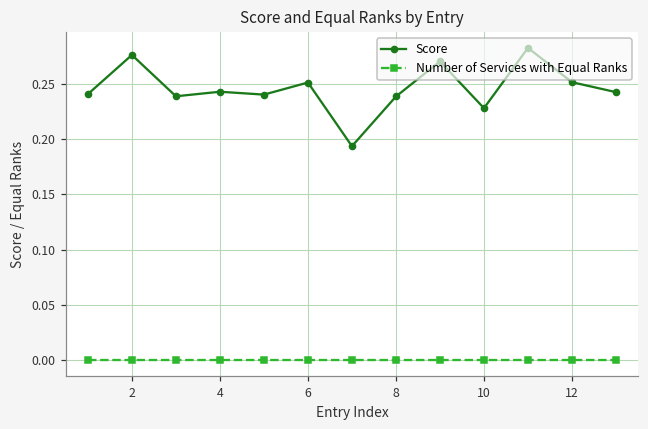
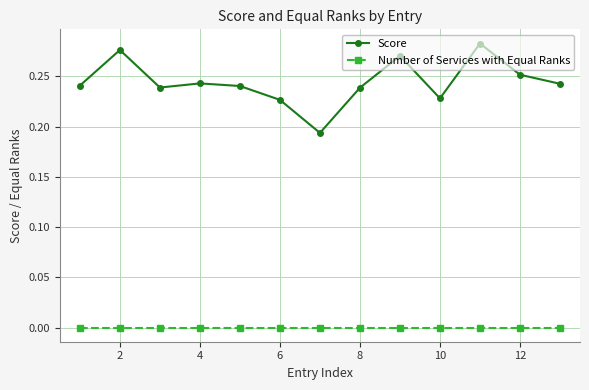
Score, 6: 0.251 -> 0.227
